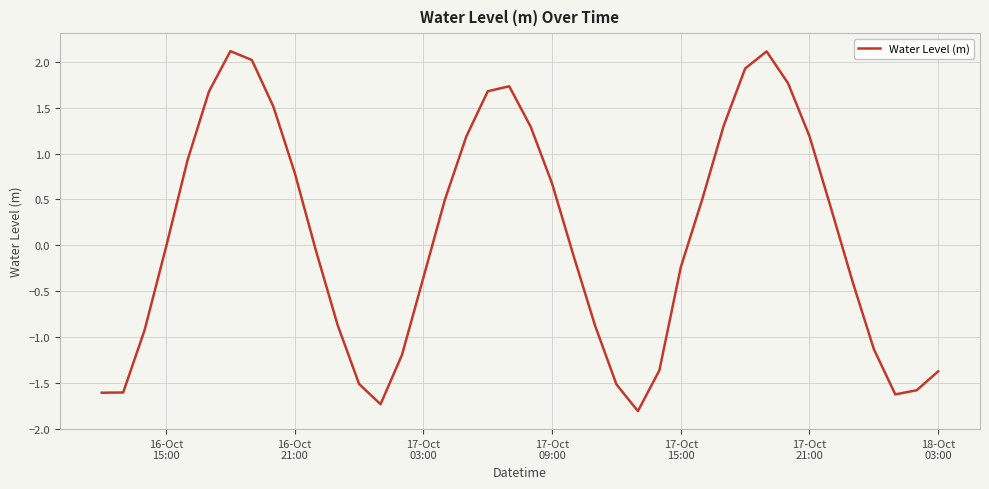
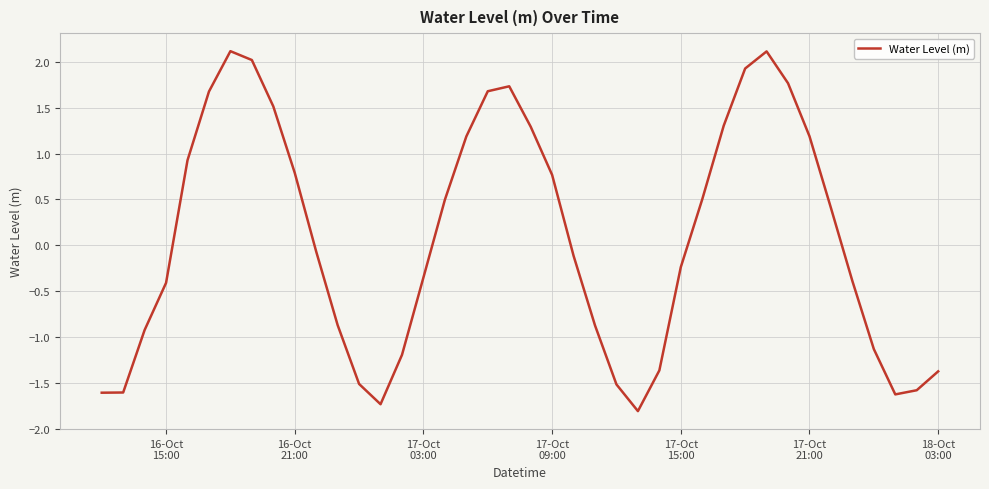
16-Oct 15:00: 0.0 -> -0.4
17-Oct 09:00: 0.7 -> 0.8
